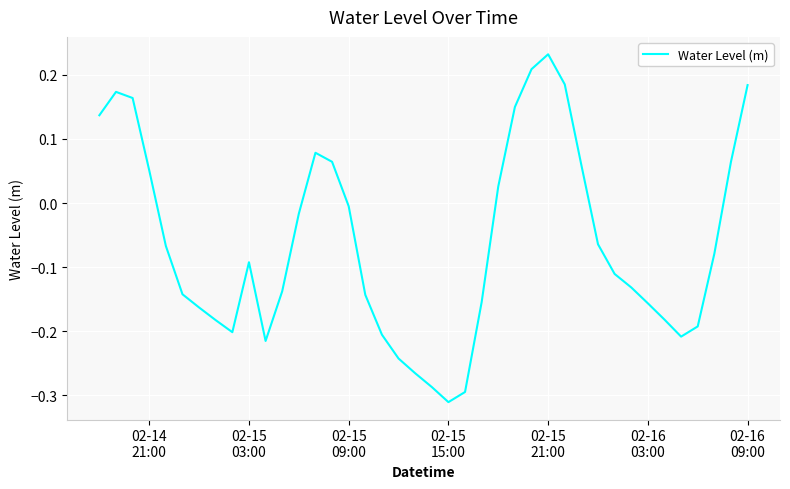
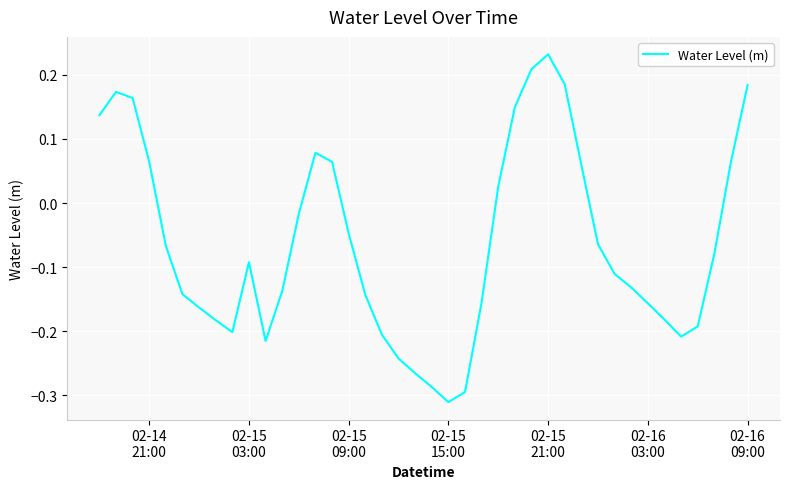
02-14 21:00: 0.05 -> 0.06
02-15 09:00: 0.00 -> -0.05
